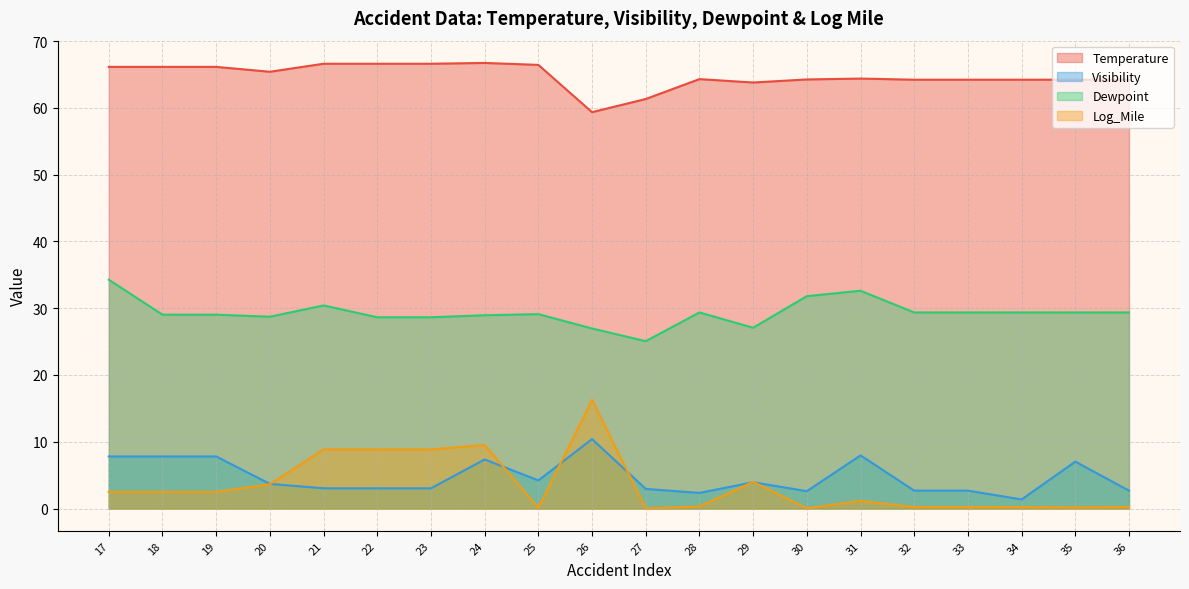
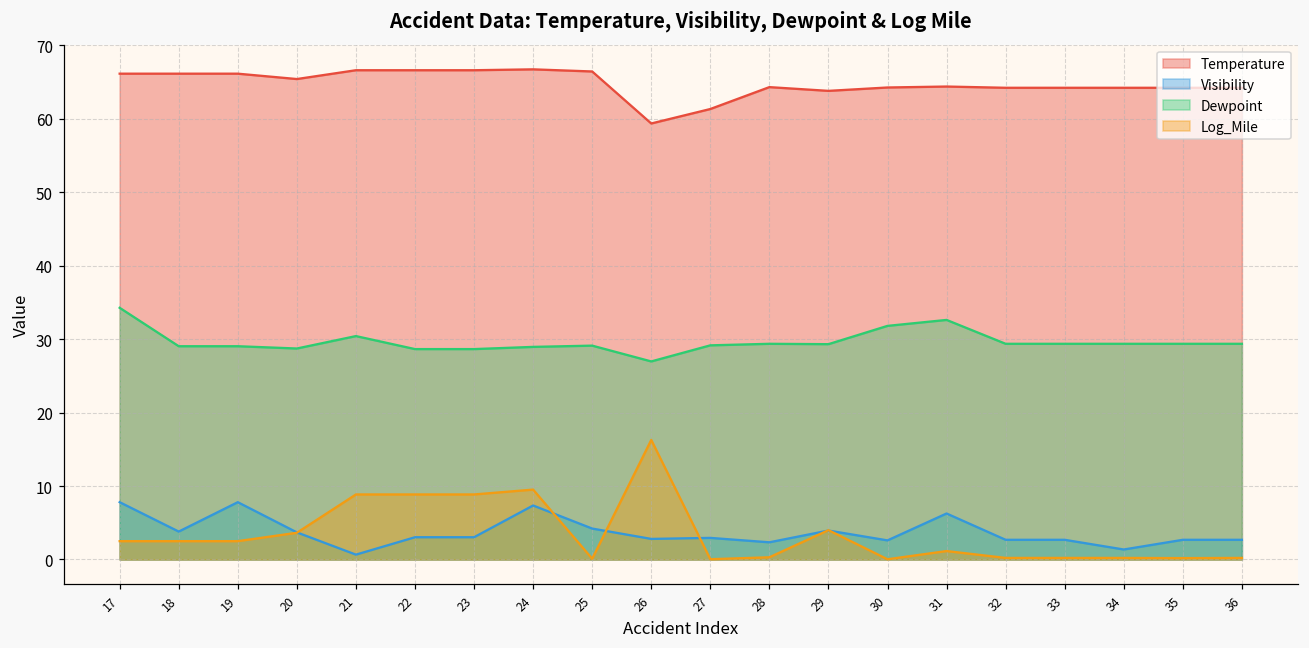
Visibility, 18: 8 -> 4
Visibility, 21: 3 -> 1
Visibility, 26: 10 -> 3
Dewpoint, 27: 25 -> 29
Dewpoint, 29: 27 -> 29
Visibility, 31: 8 -> 6
Visibility, 35: 7 -> 3
